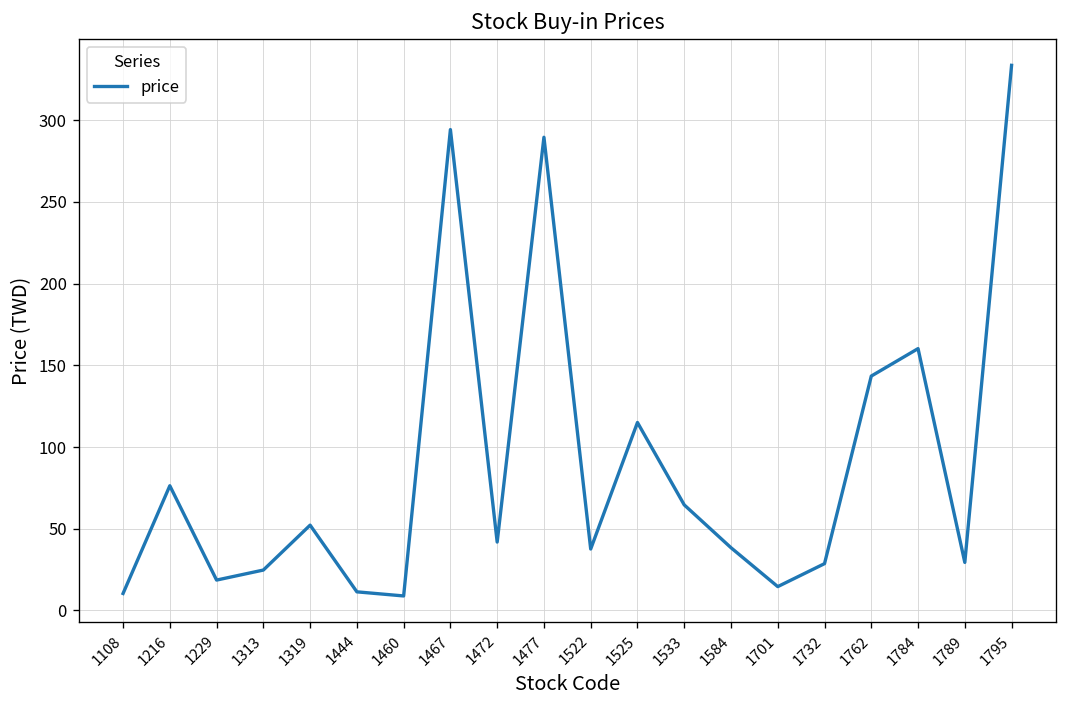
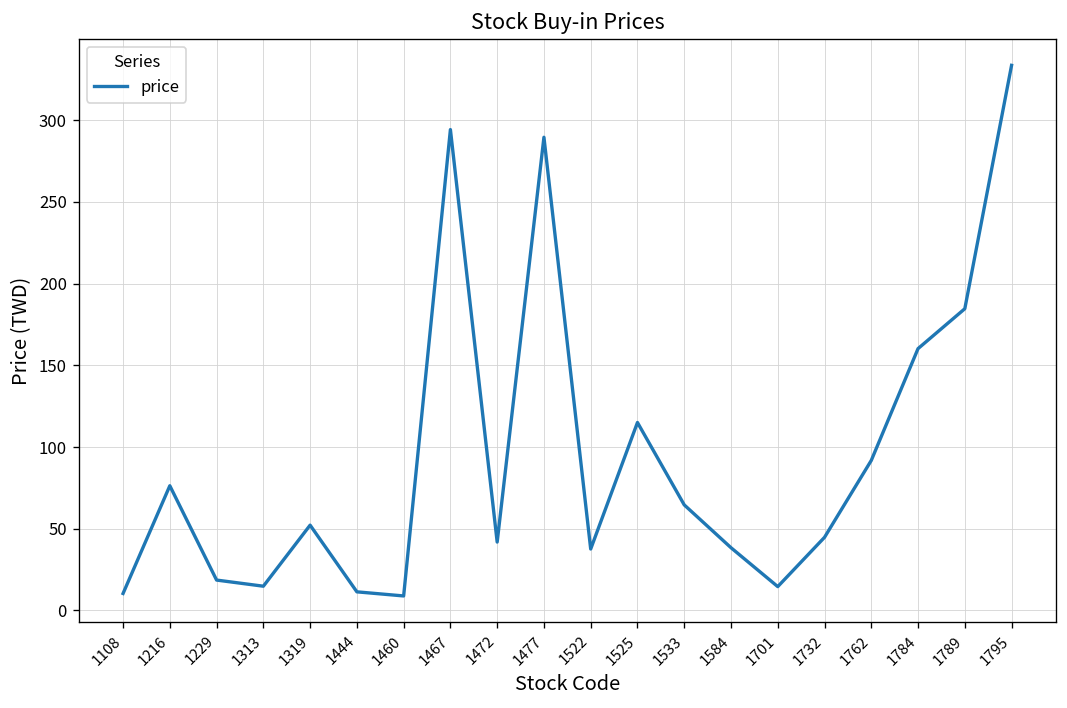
1313: 25 -> 15
1732: 29 -> 45
1762: 143 -> 92
1789: 29 -> 185
